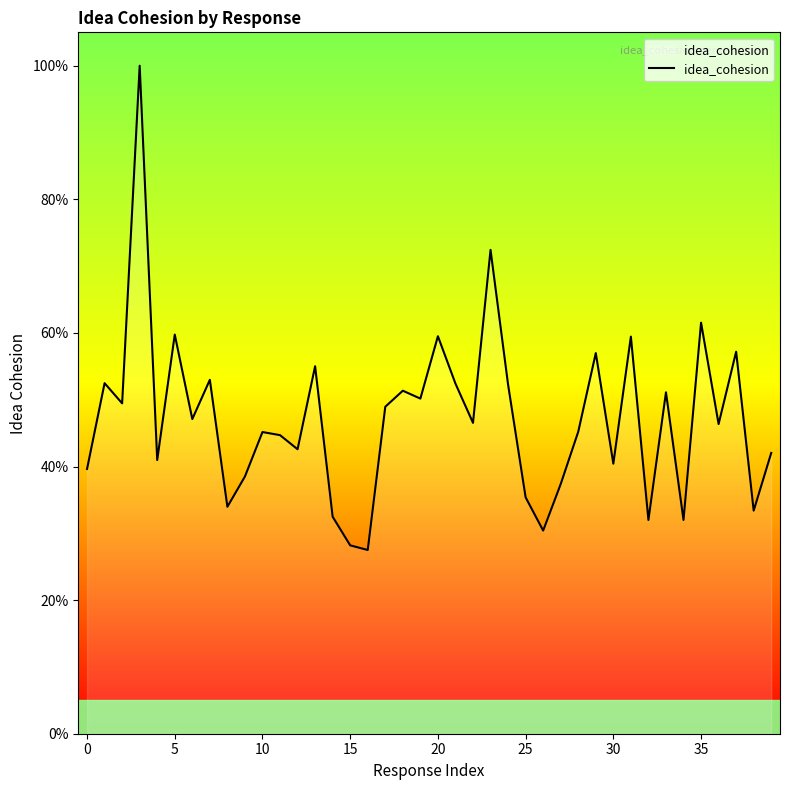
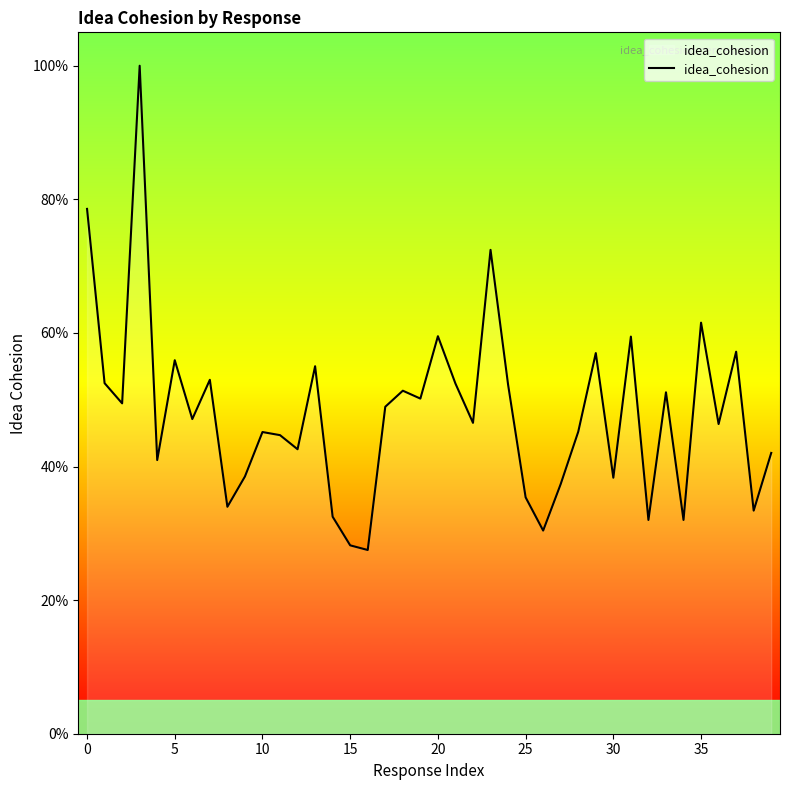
0: 40% -> 79%
5: 60% -> 56%
30: 40% -> 38%
